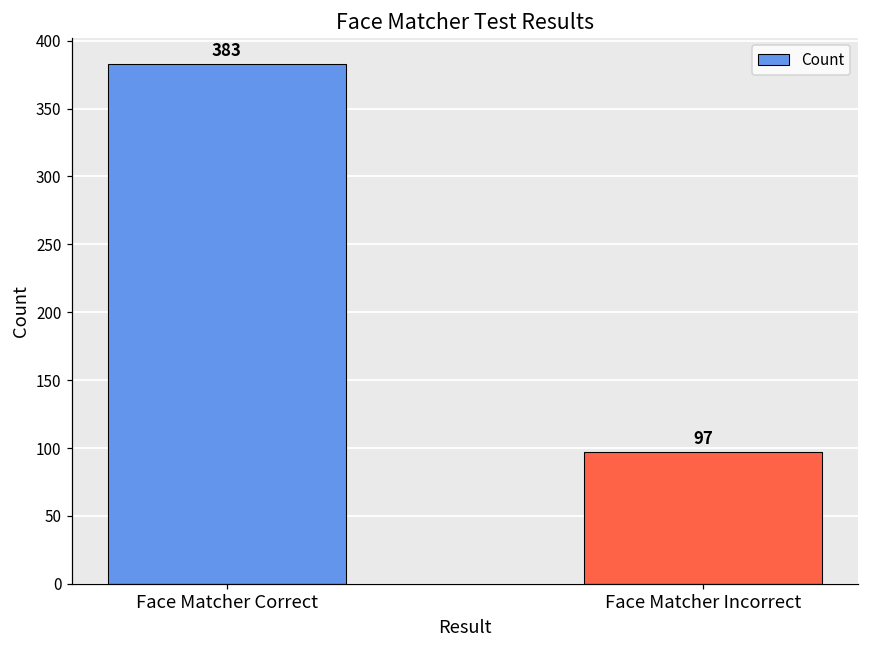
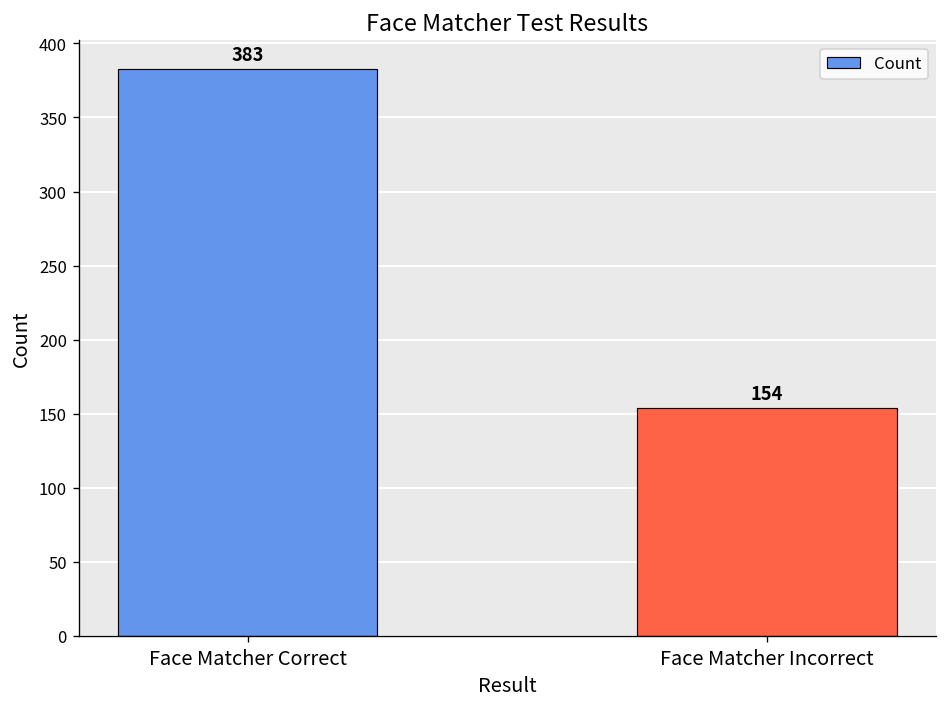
Face Matcher Incorrect: 97 -> 154
